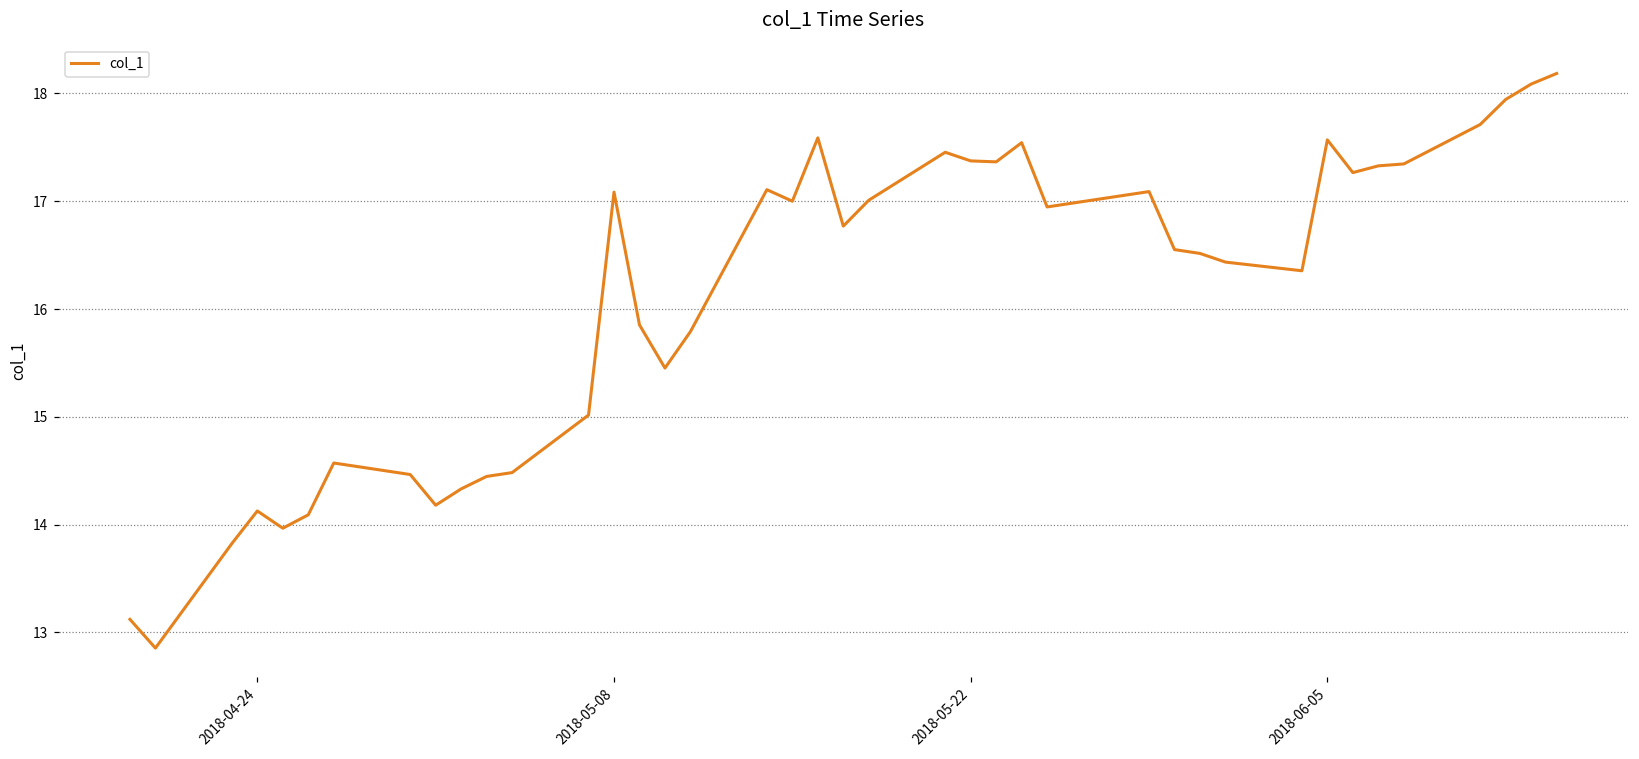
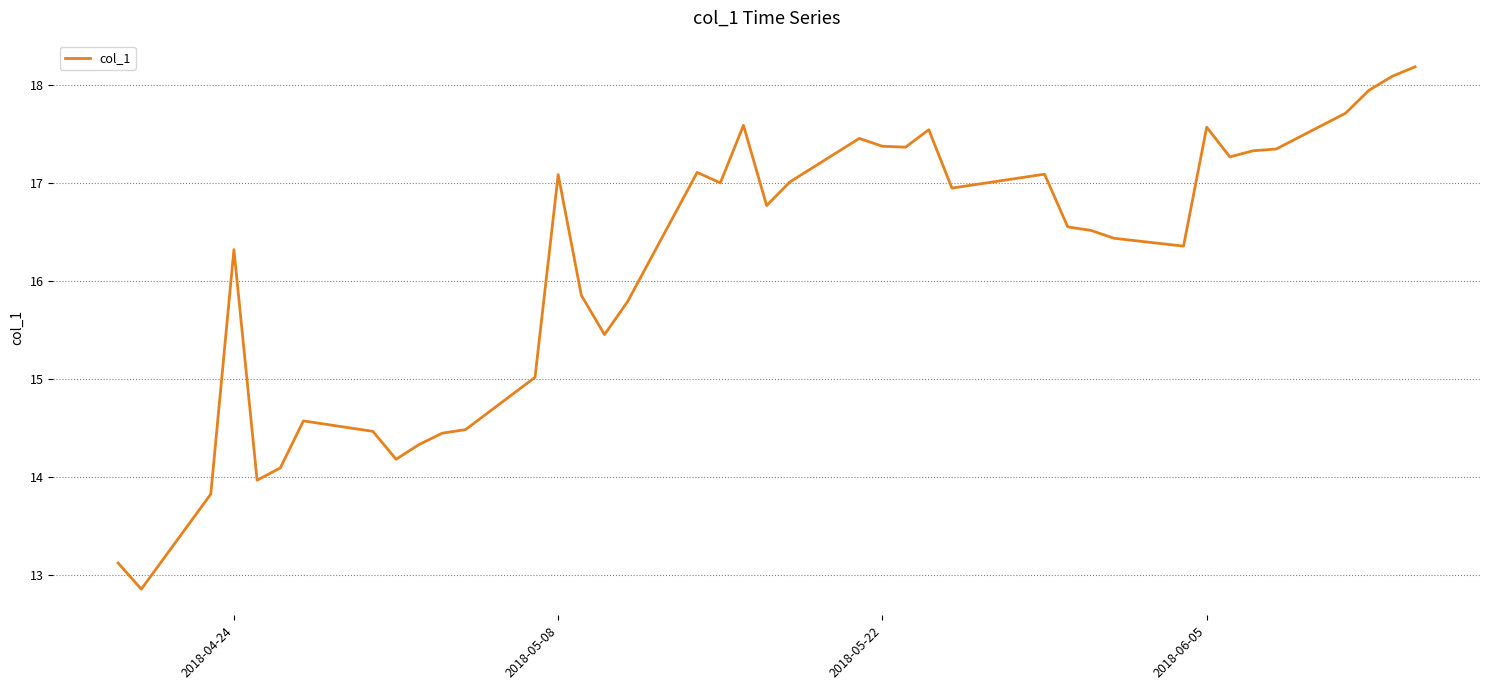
2018-04-24: 14.1 -> 16.3
